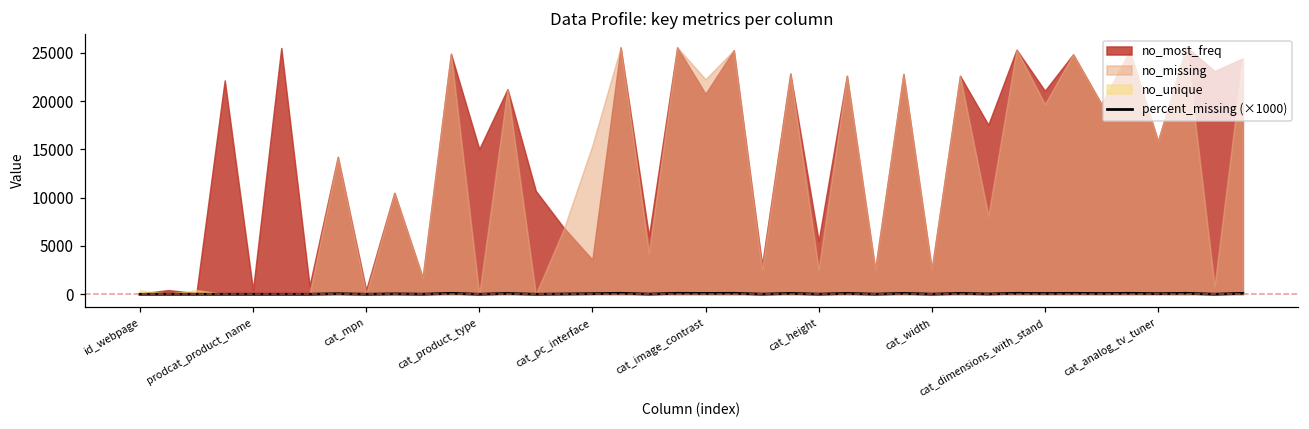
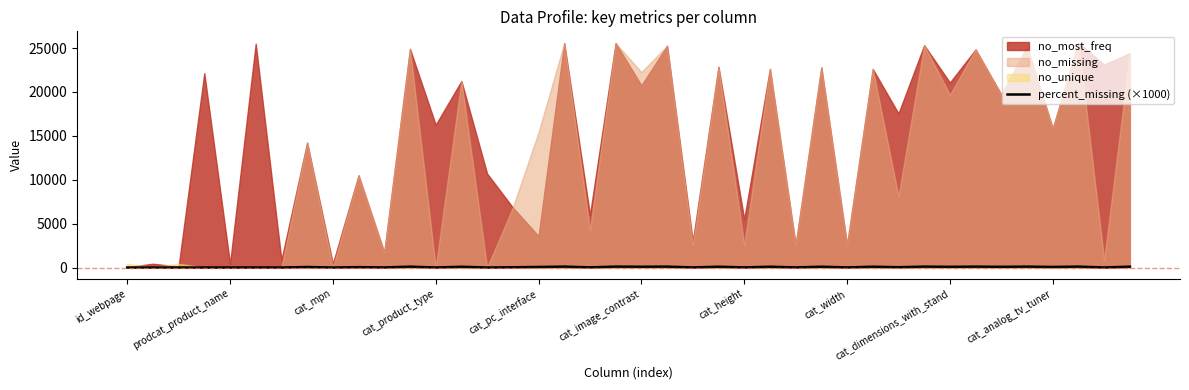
no_most_freq, cat_product_type: 15000 -> 16000
